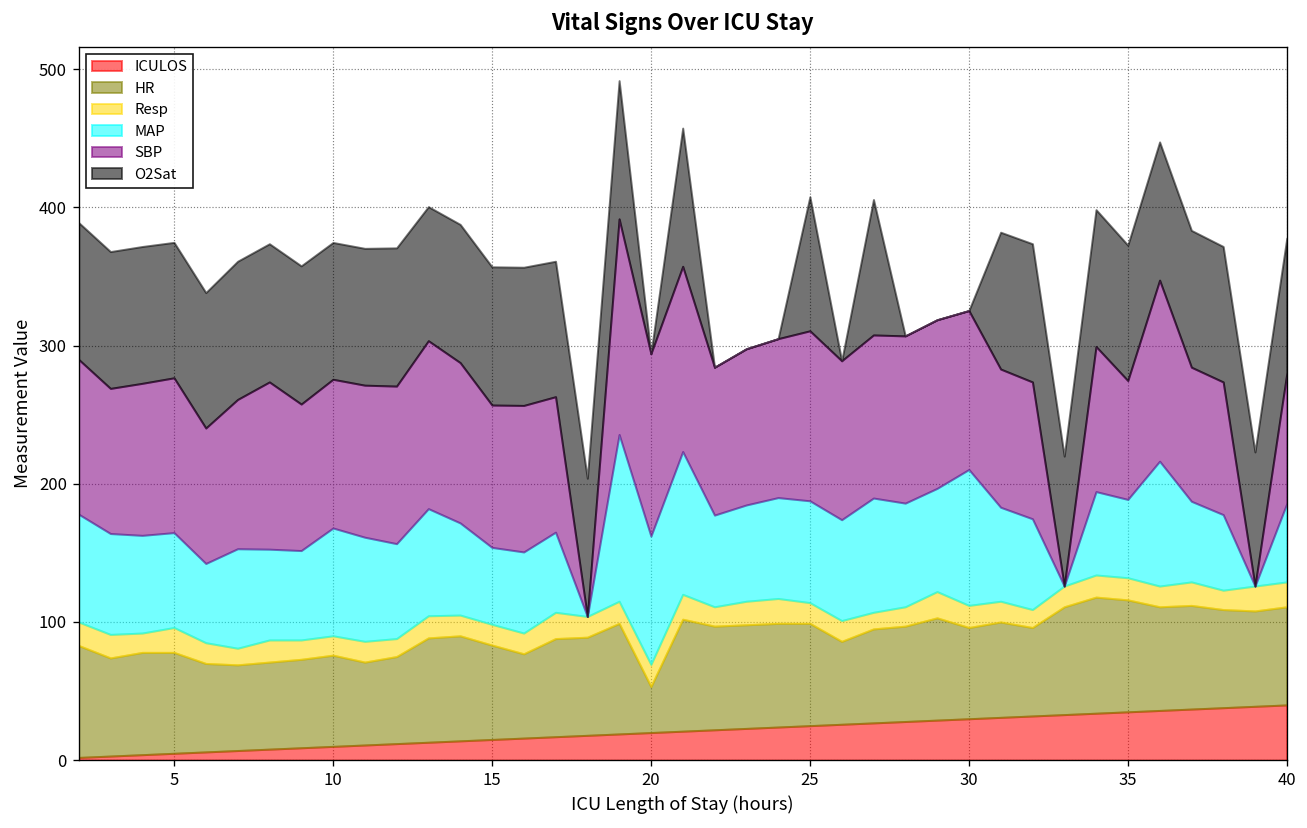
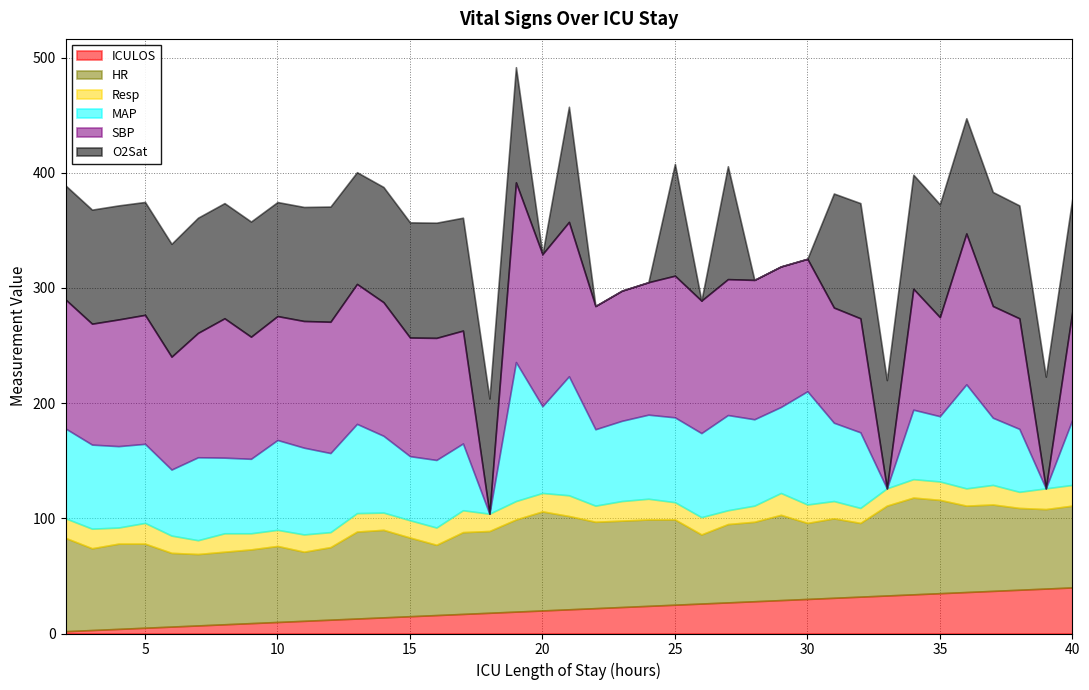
HR, 20: 33 -> 86
MAP, 20: 93 -> 75
